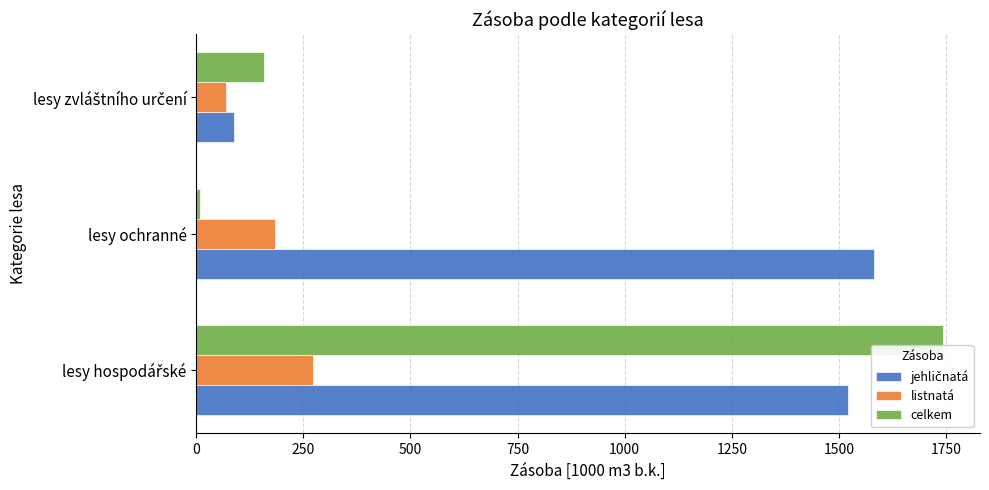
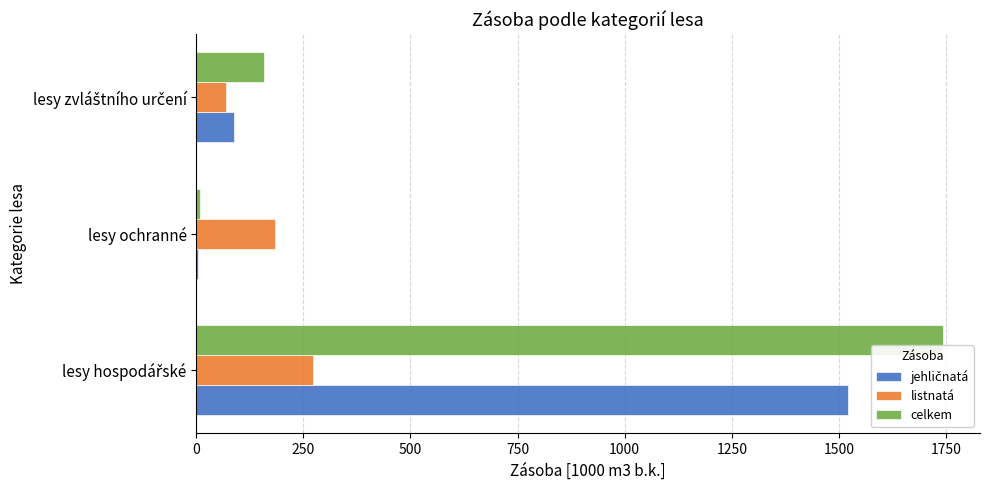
jehličnatá, lesy ochranné: 1580 -> 0
